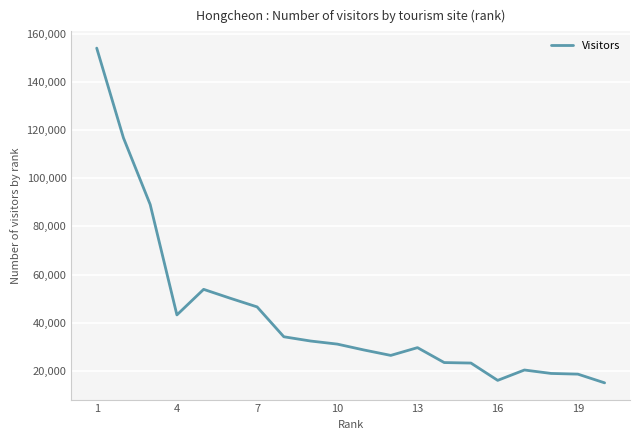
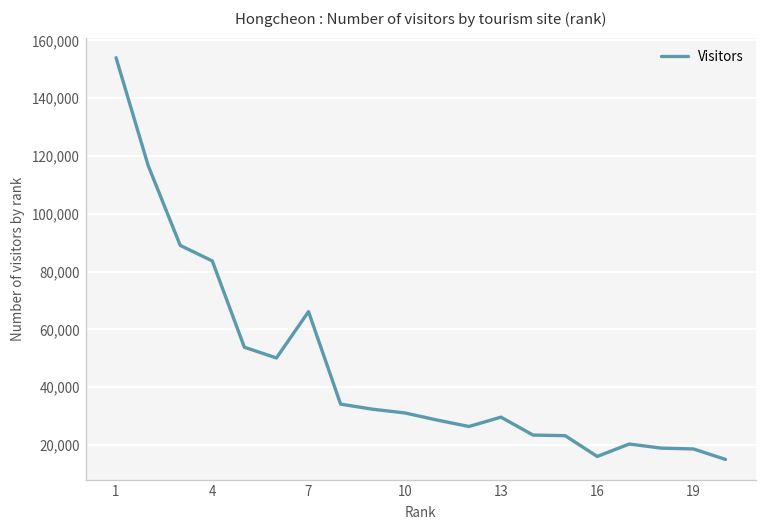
4: 43,000 -> 84,000
7: 47,000 -> 66,000
